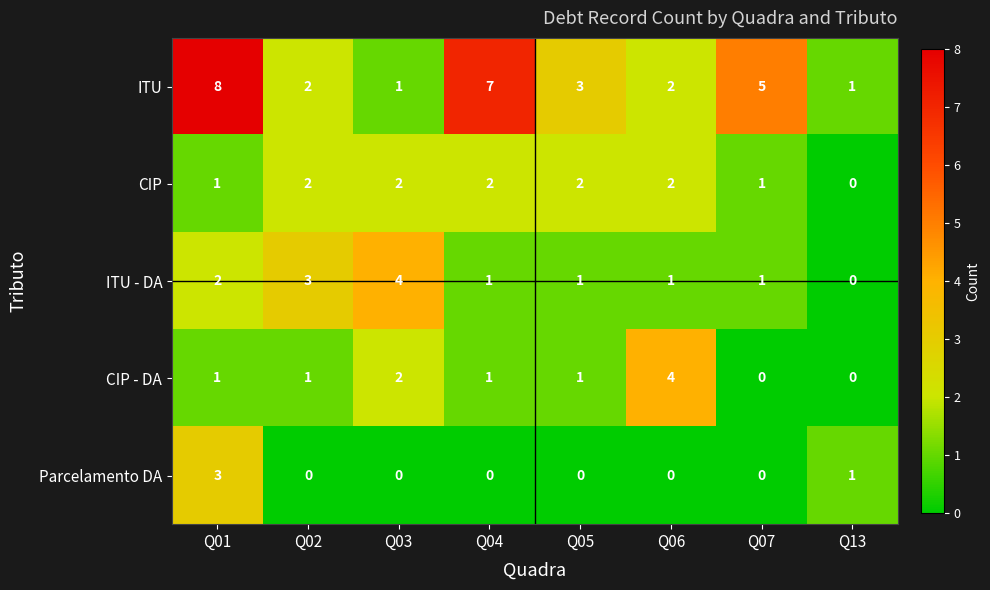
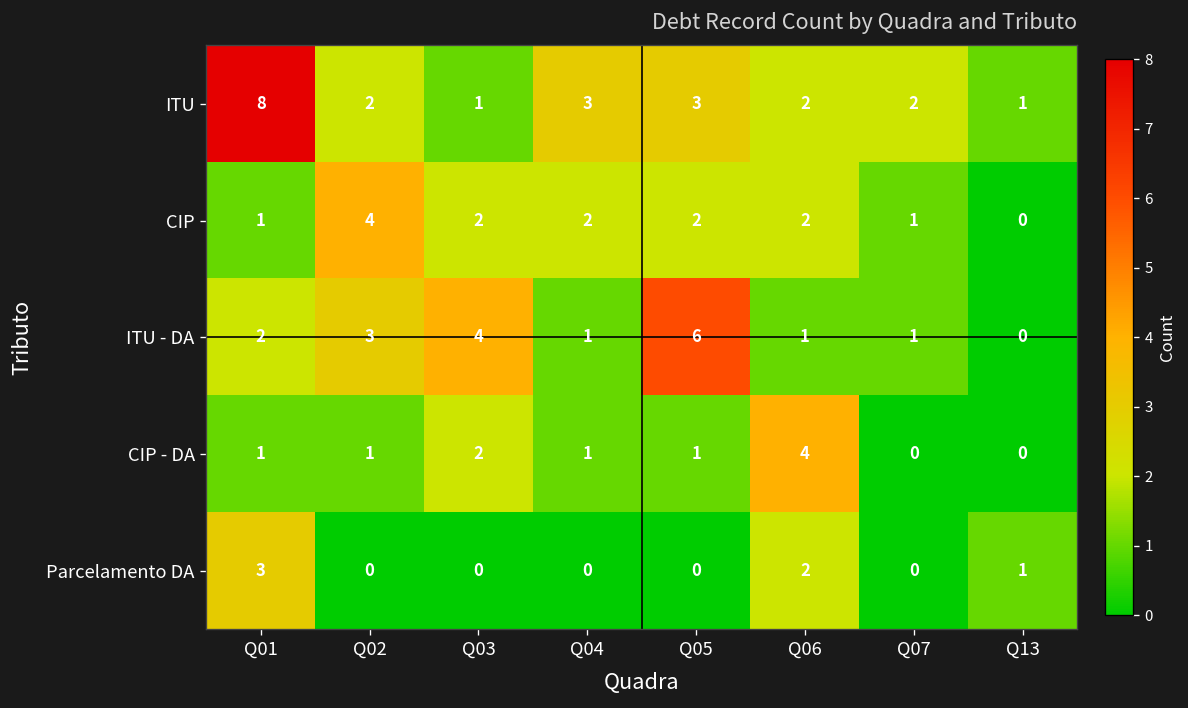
ITU, Q04: 7 -> 3
ITU, Q07: 5 -> 2
CIP, Q02: 2 -> 4
ITU - DA, Q05: 1 -> 6
Parcelamento DA, Q06: 0 -> 2
